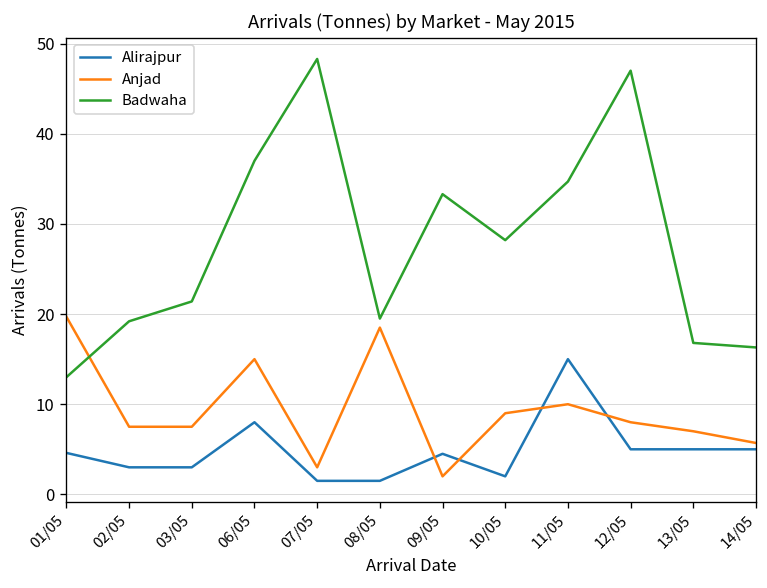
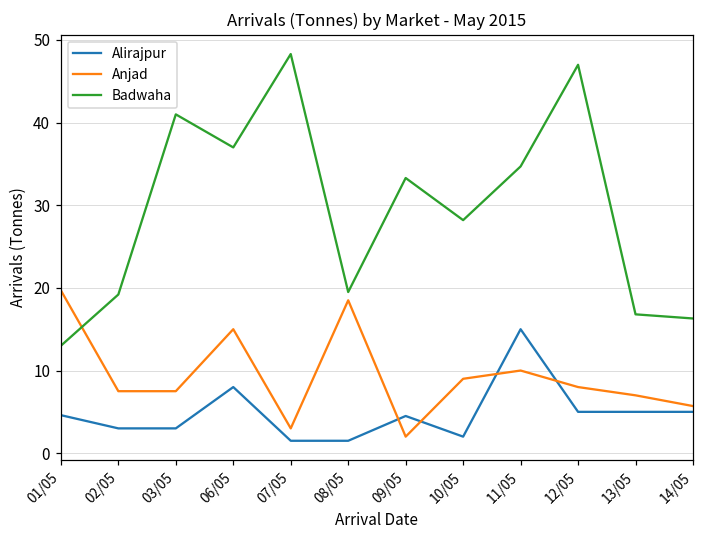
Badwaha, 03/05: 21 -> 41
